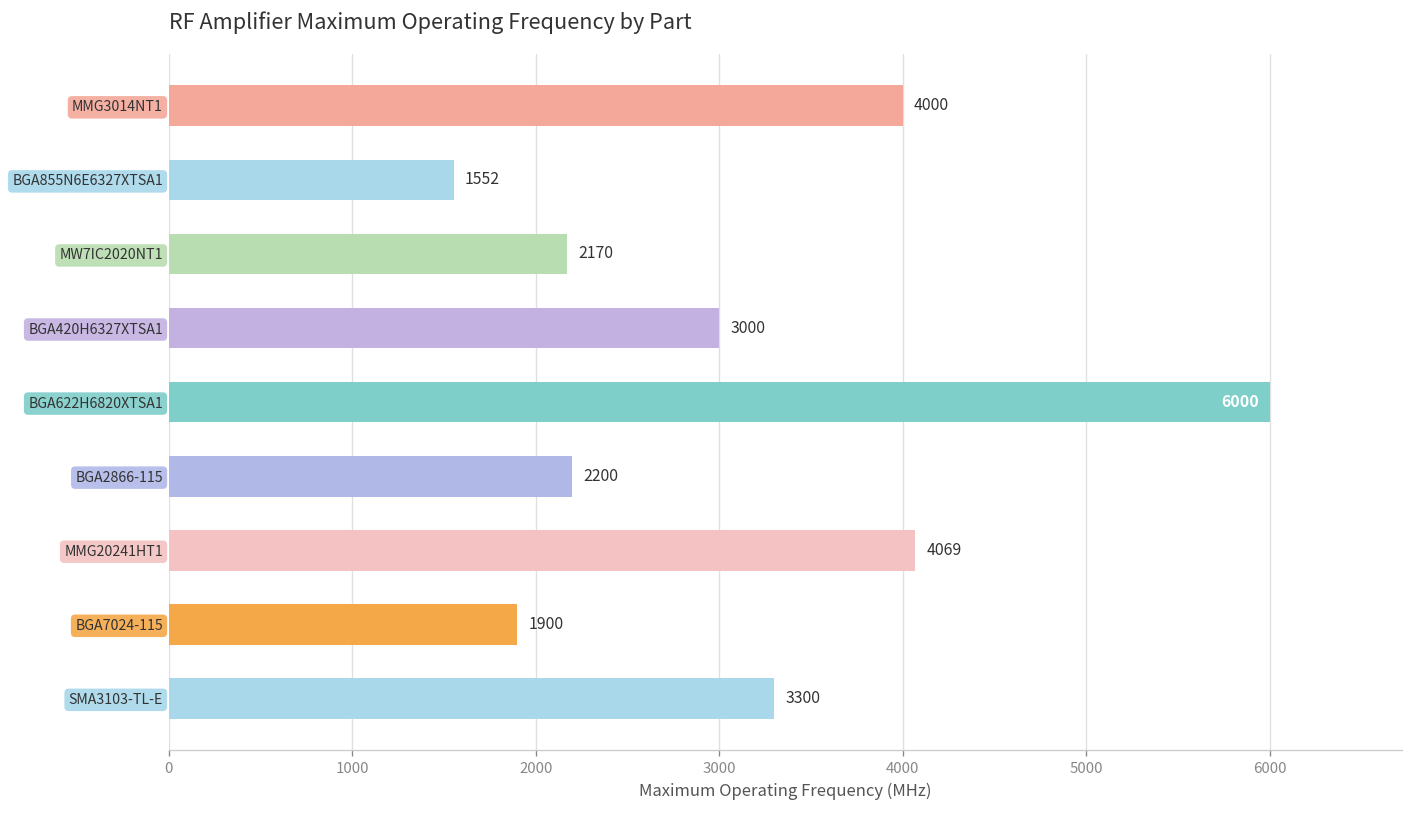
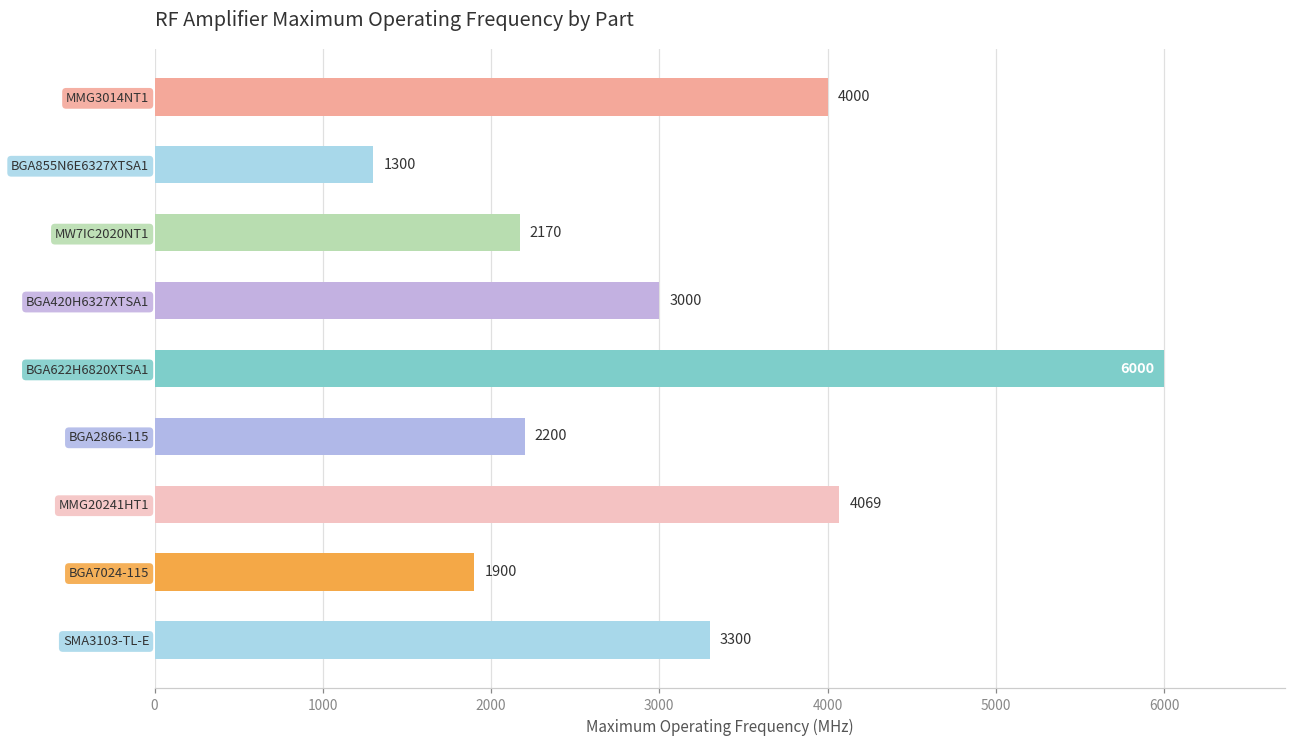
BGA855N6E6327XTSA1: 1552 -> 1300
